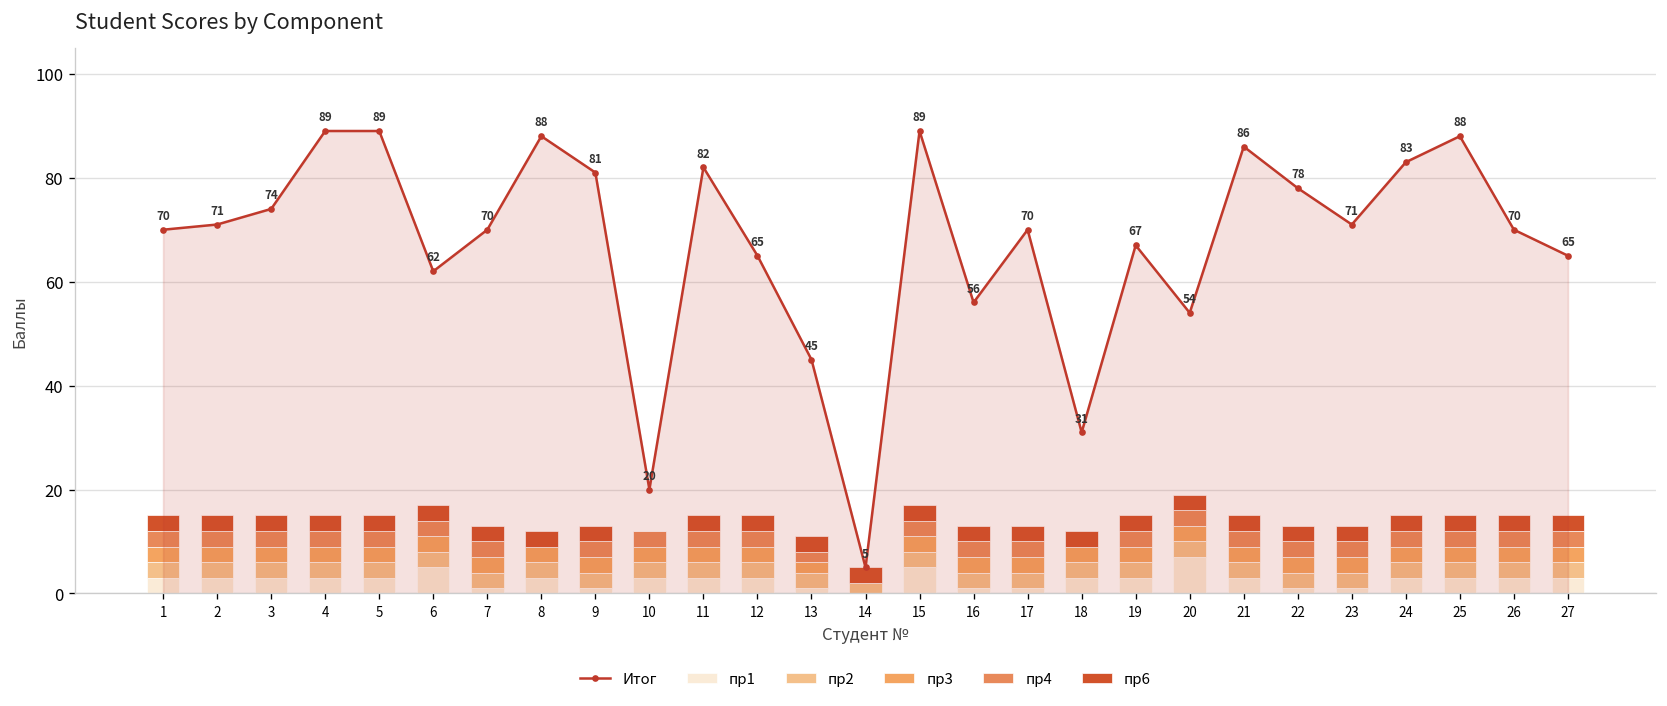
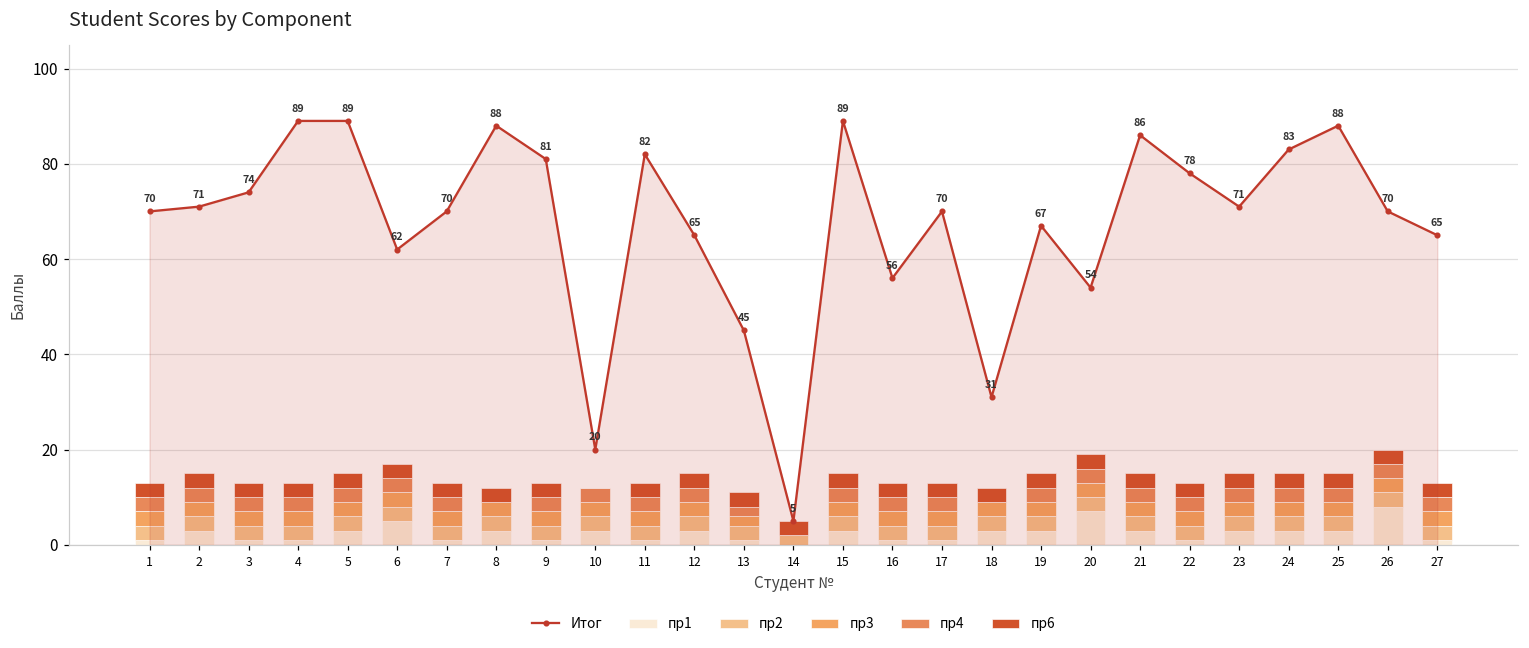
пр1, 1: 3 -> 1
пр1, 3: 3 -> 1
пр1, 4: 3 -> 1
пр1, 11: 3 -> 1
пр1, 15: 5 -> 3
пр1, 23: 1 -> 3
пр1, 26: 3 -> 8
пр1, 27: 3 -> 1
